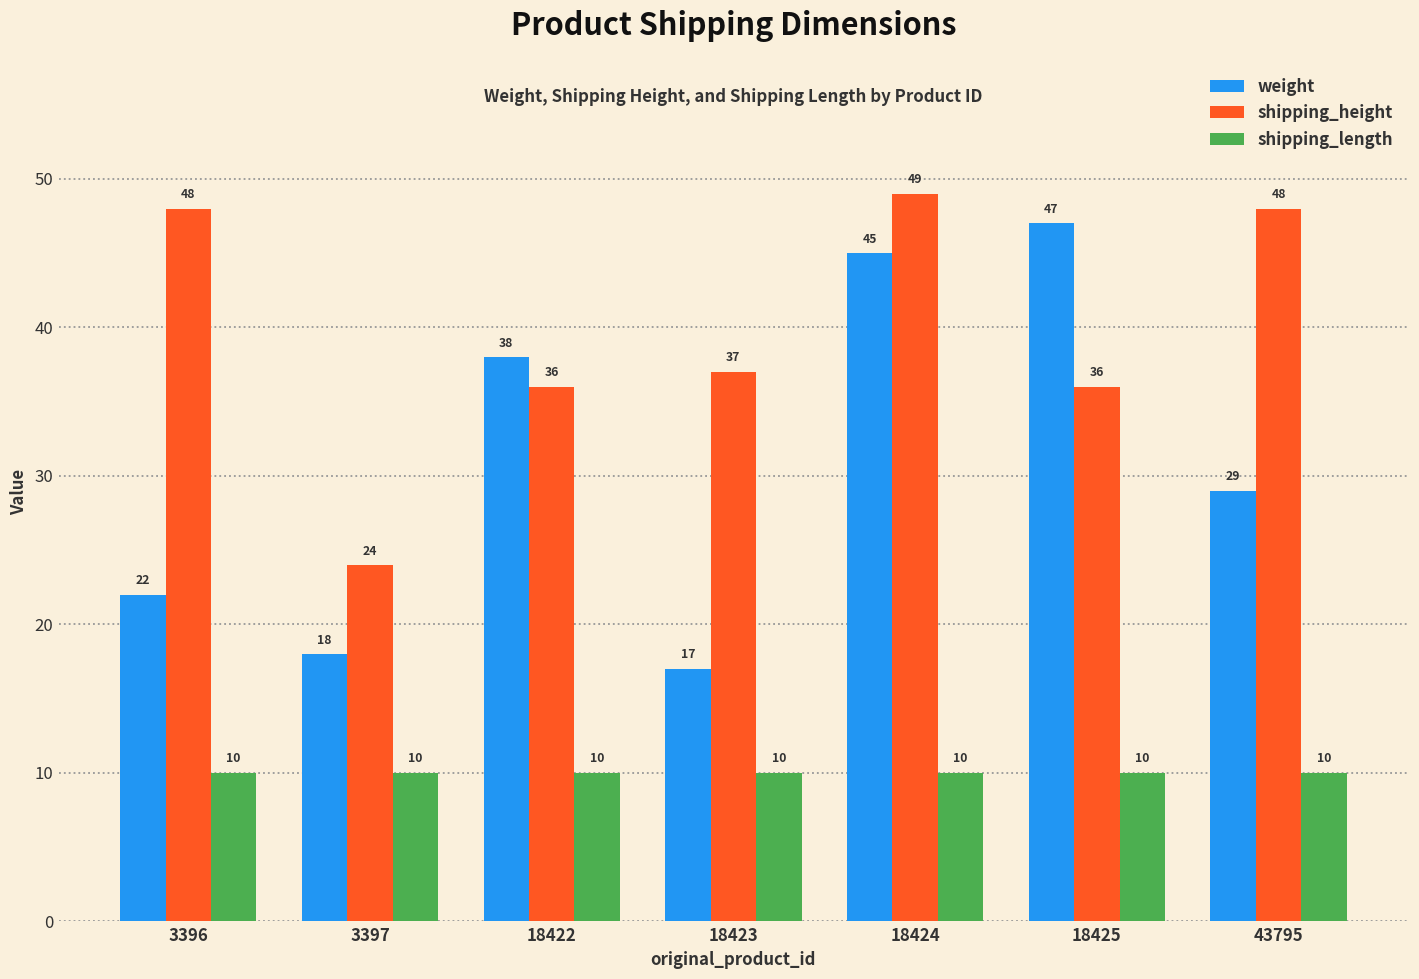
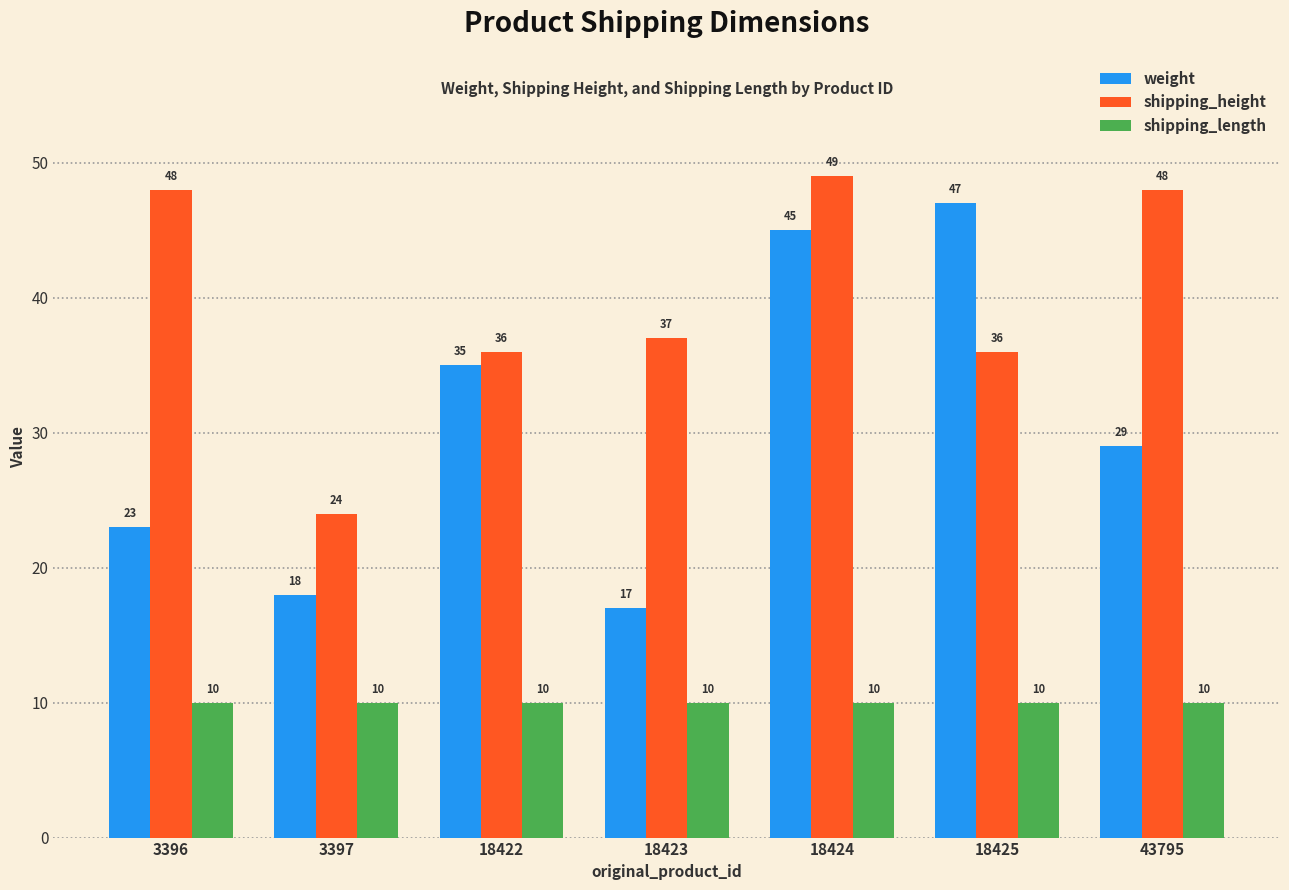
weight, 3396: 22 -> 23
weight, 18422: 38 -> 35
